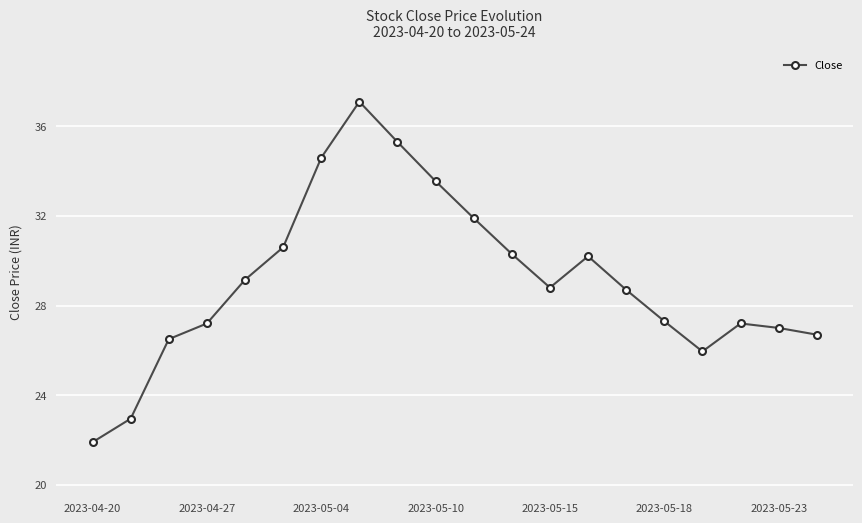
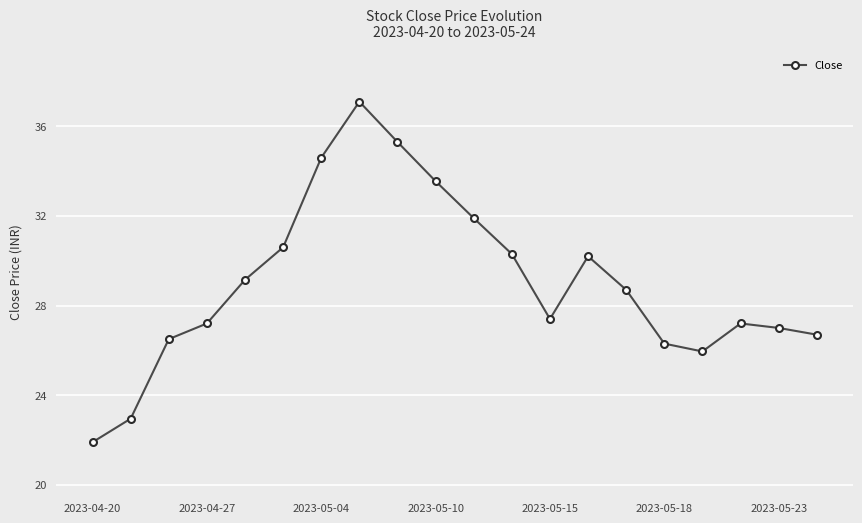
2023-05-15: 28.8 -> 27.4
2023-05-18: 27.3 -> 26.3
